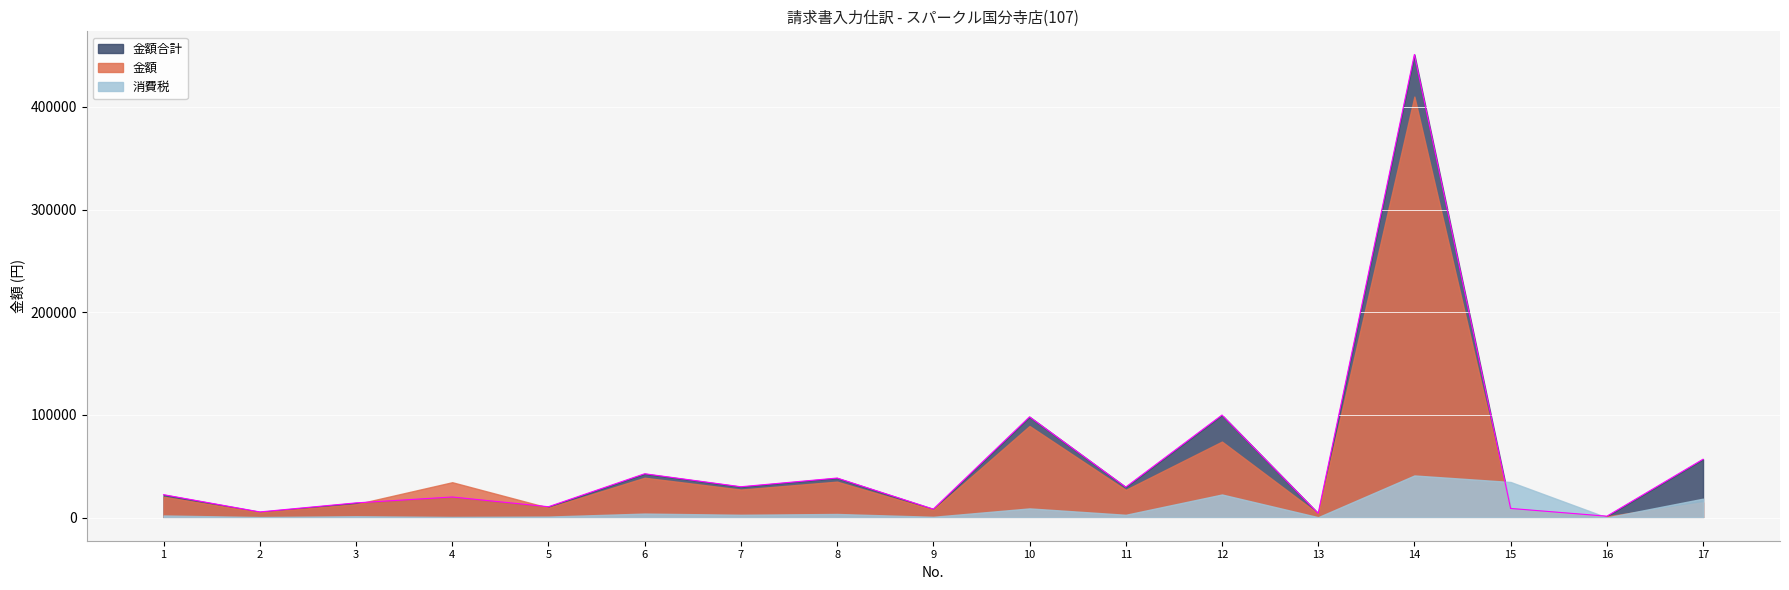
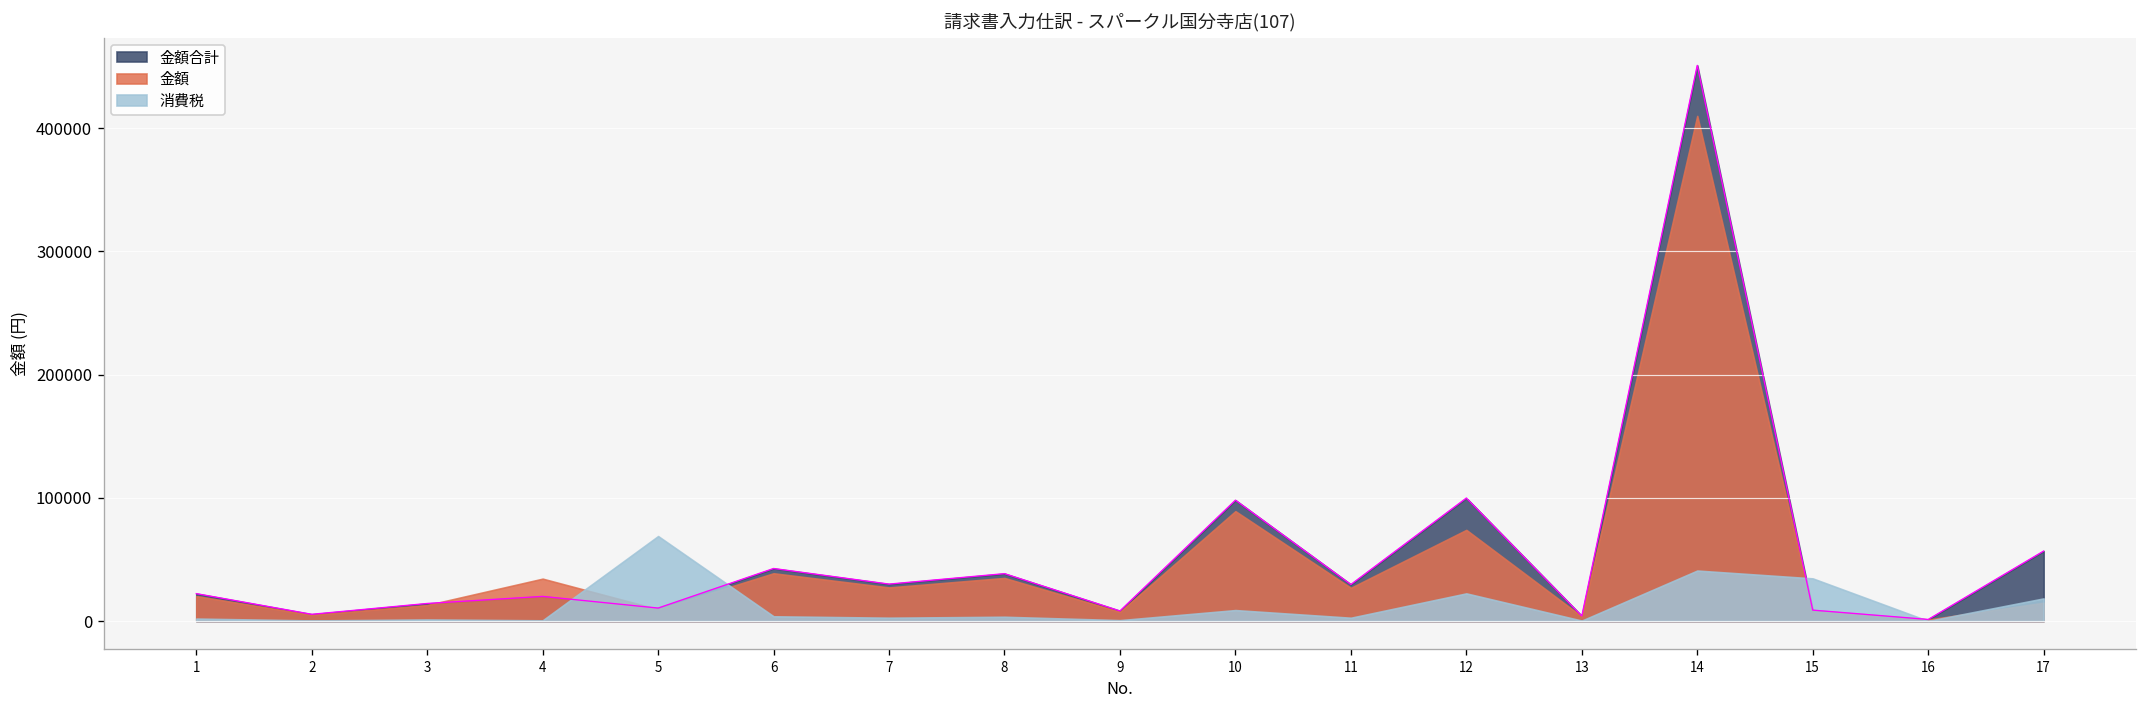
消費税, 5: 1000 -> 69000
